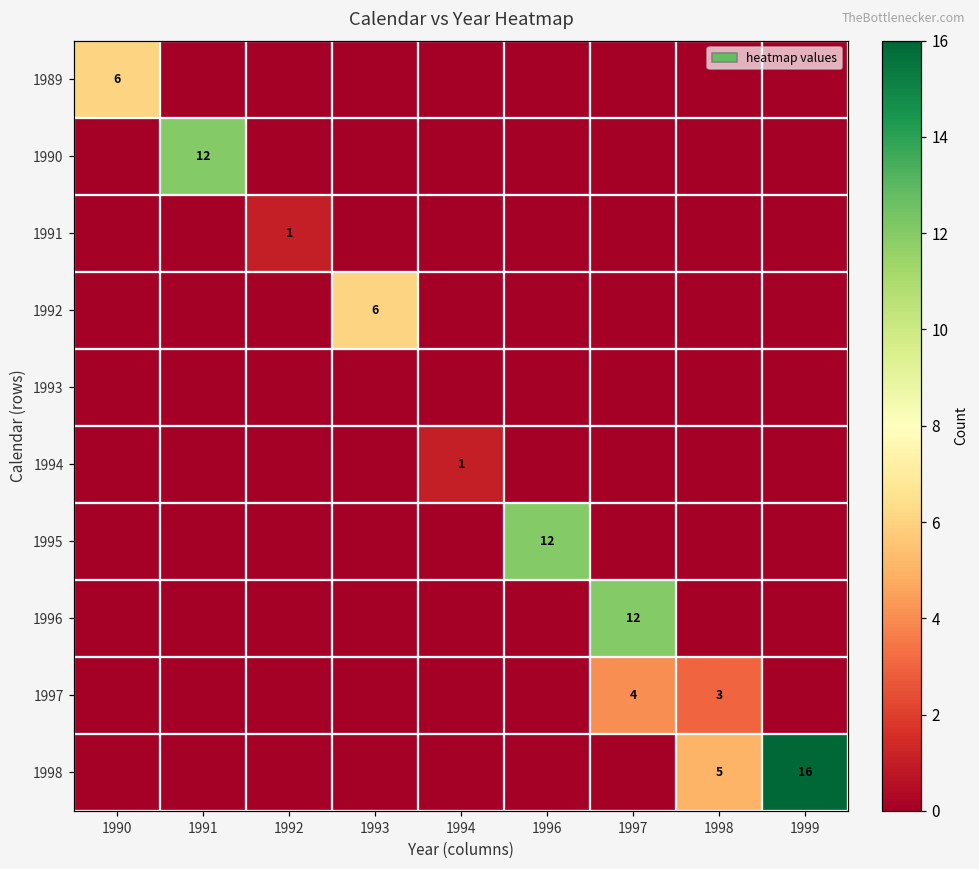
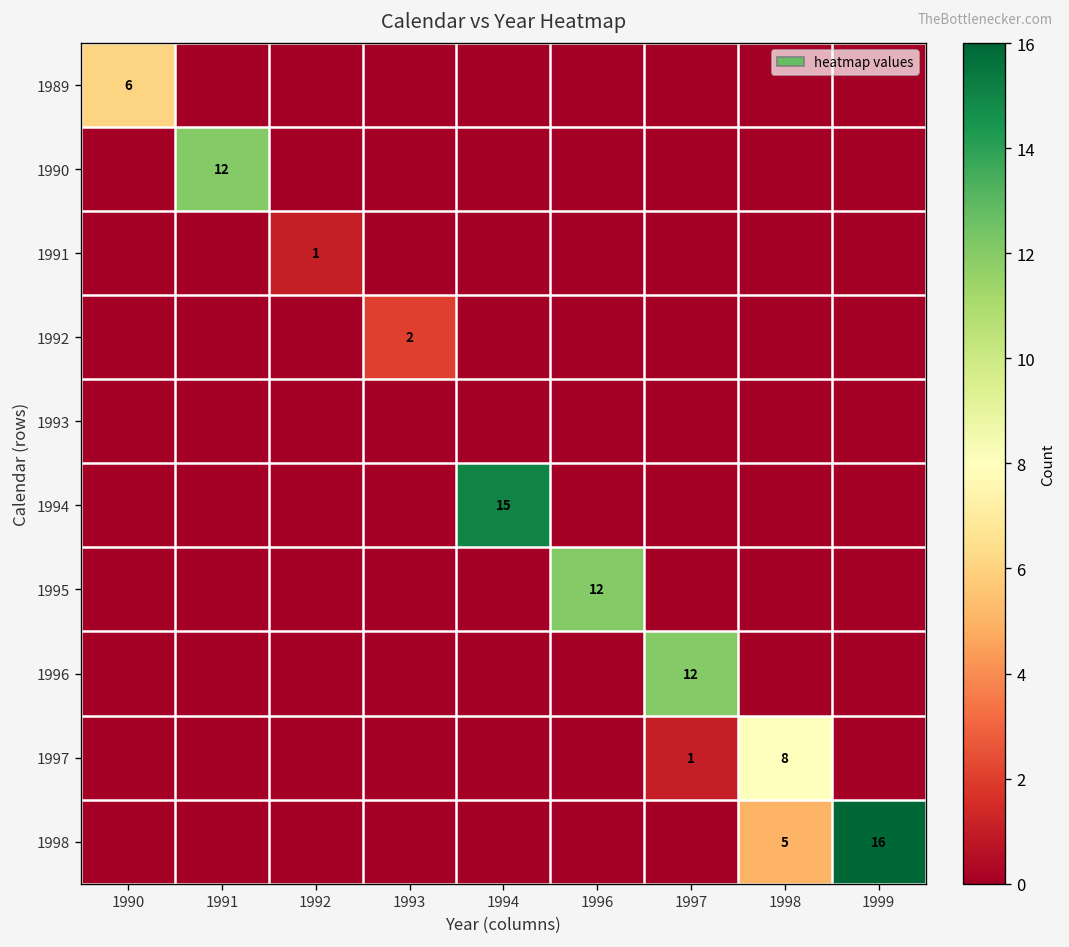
1992, 1993: 6 -> 2
1994, 1994: 1 -> 15
1997, 1997: 4 -> 1
1997, 1998: 3 -> 8
